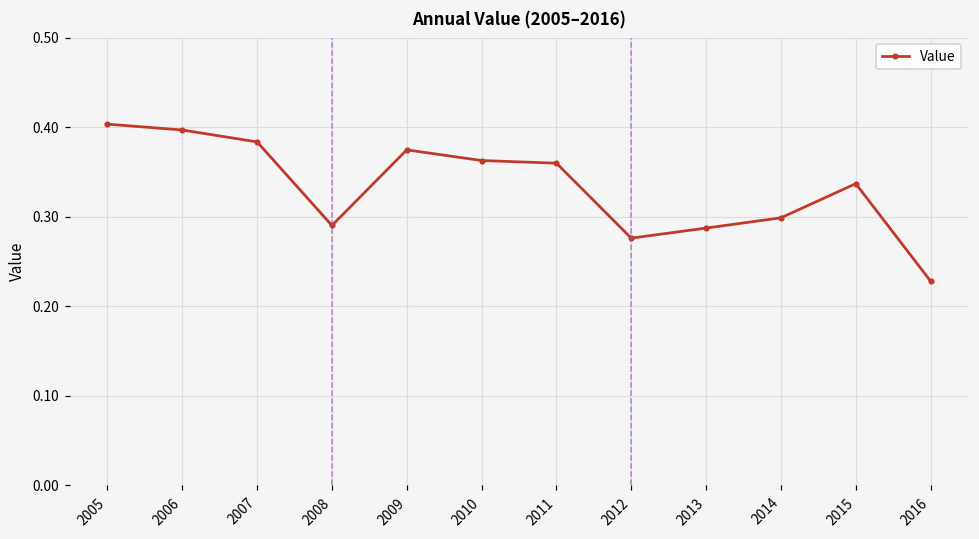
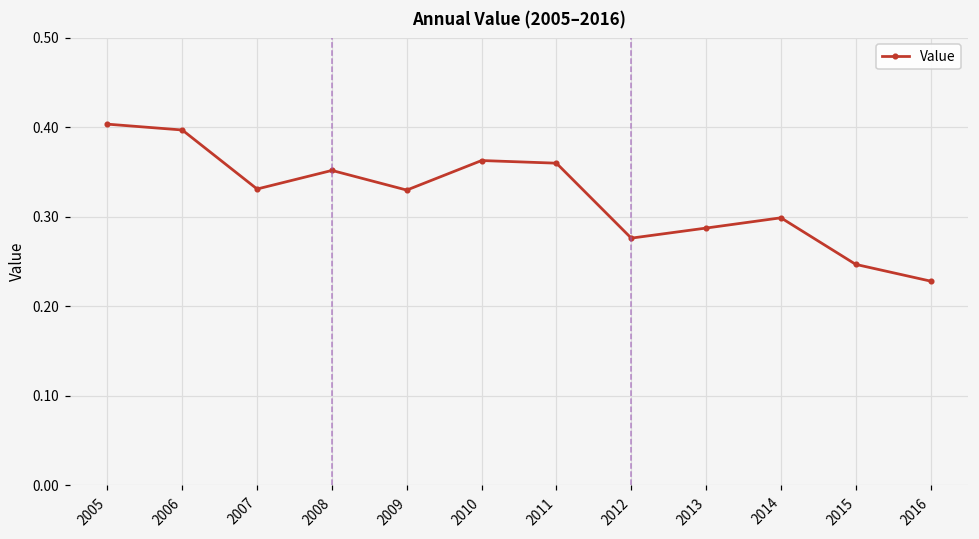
2007: 0.38 -> 0.33
2008: 0.29 -> 0.35
2009: 0.37 -> 0.33
2015: 0.34 -> 0.25
